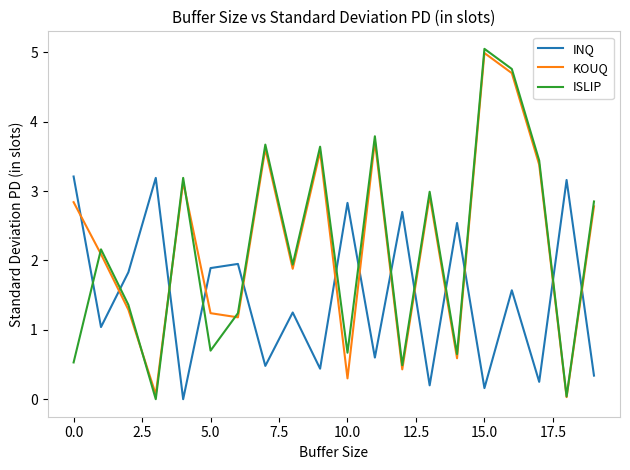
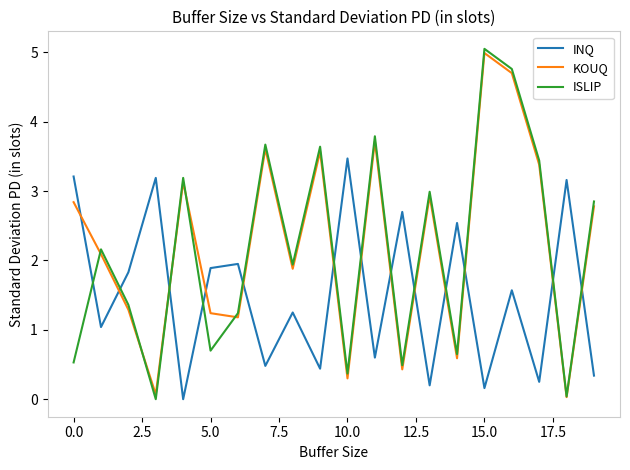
INQ, 10.0: 2.8 -> 3.5
ISLIP, 10.0: 0.7 -> 0.4
